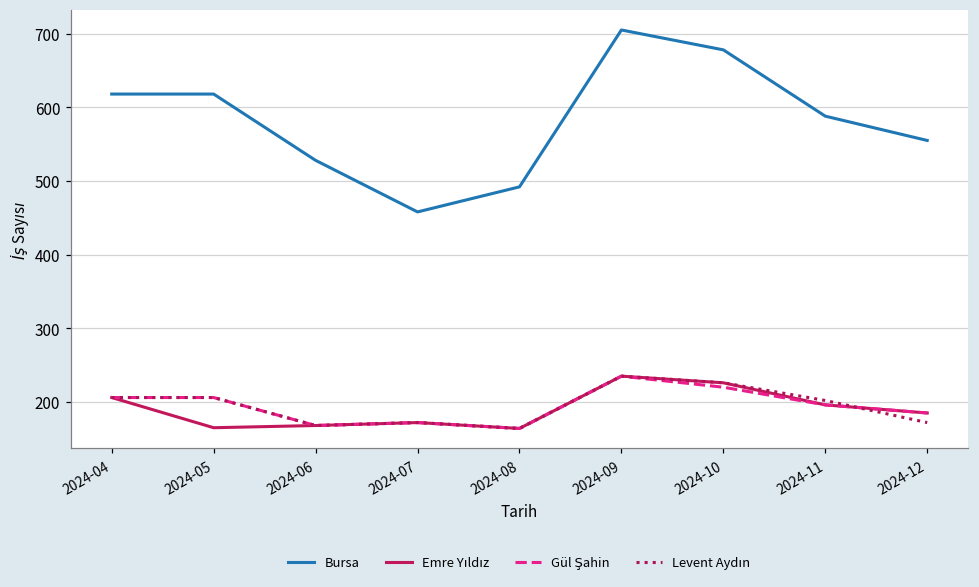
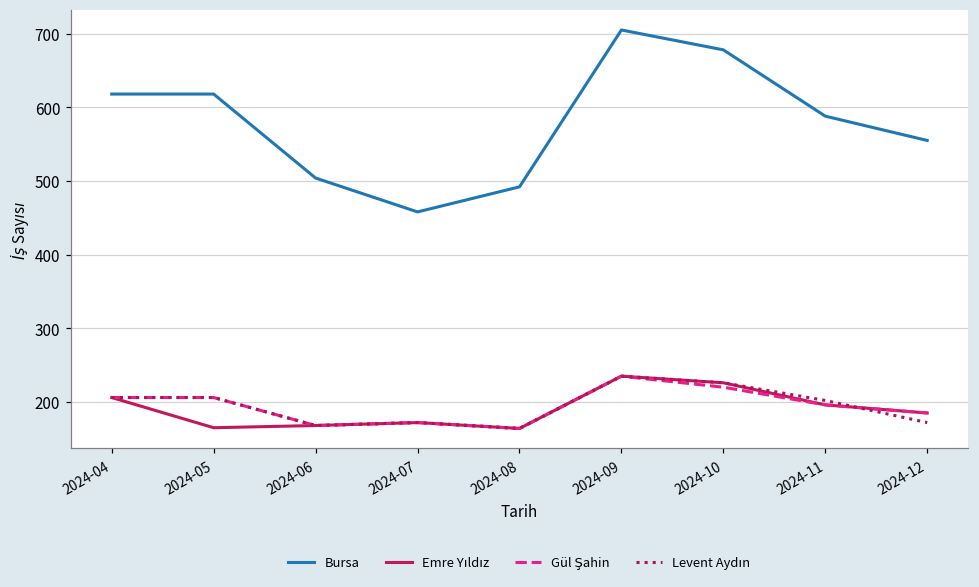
Bursa, 2024-06: 530 -> 500
